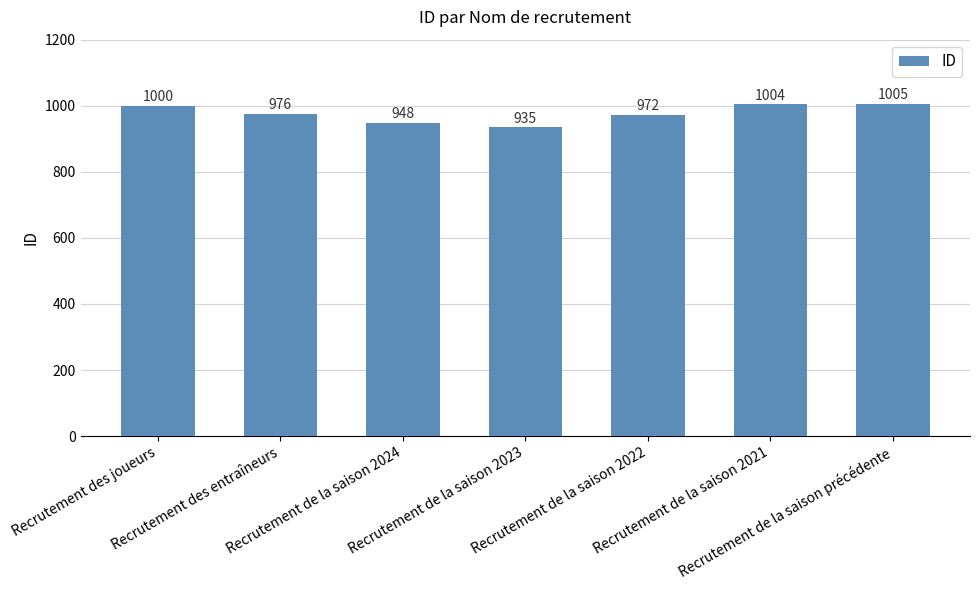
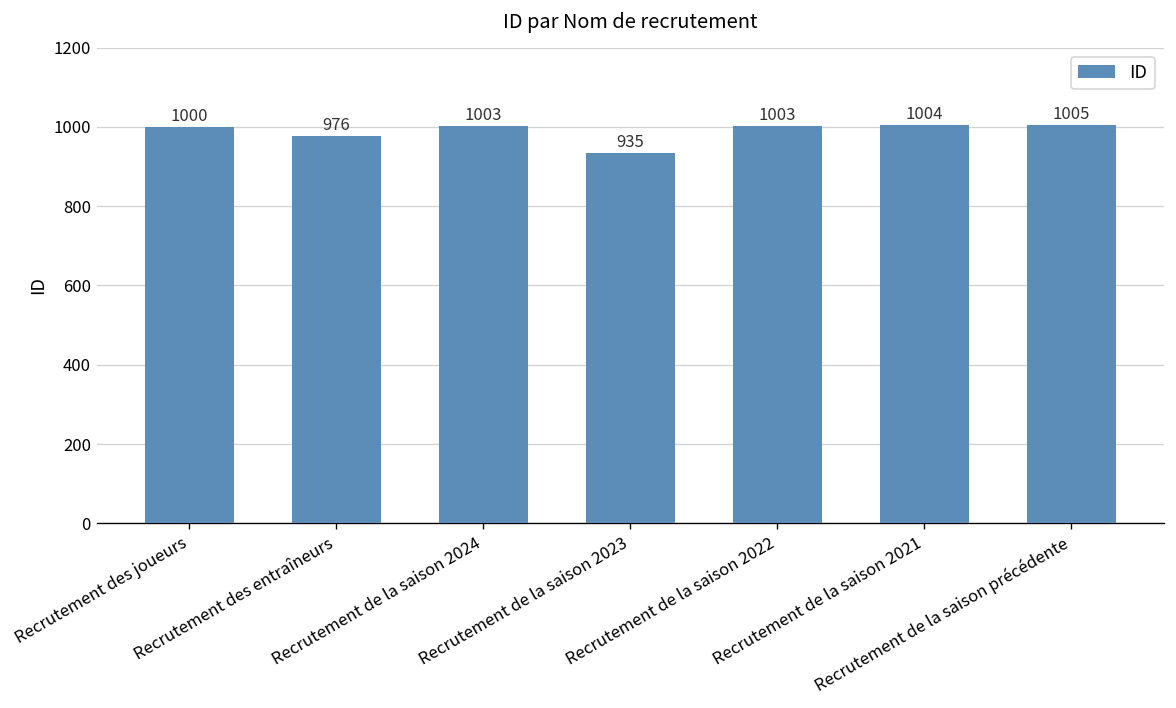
Recrutement de la saison 2024: 948 -> 1003
Recrutement de la saison 2022: 972 -> 1003
